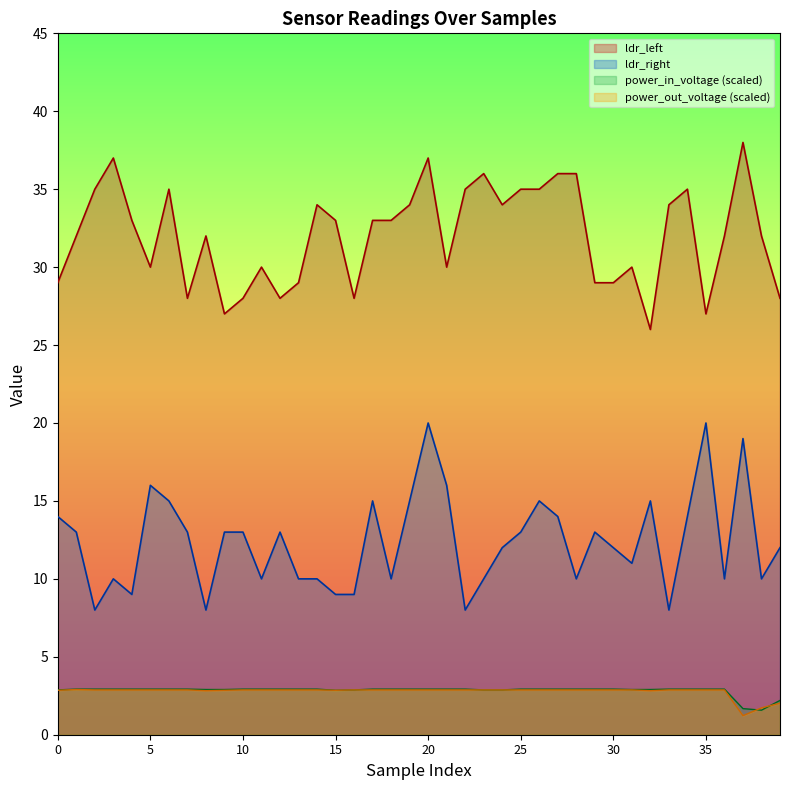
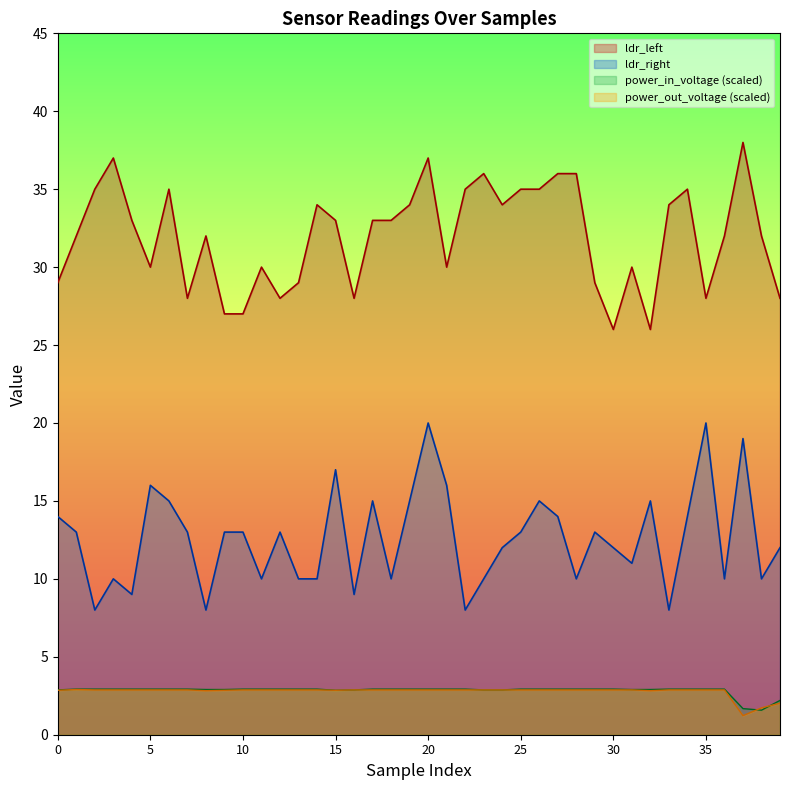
ldr_left, 10: 28 -> 27
ldr_right, 15: 9 -> 17
ldr_left, 30: 29 -> 26
ldr_left, 35: 27 -> 28
